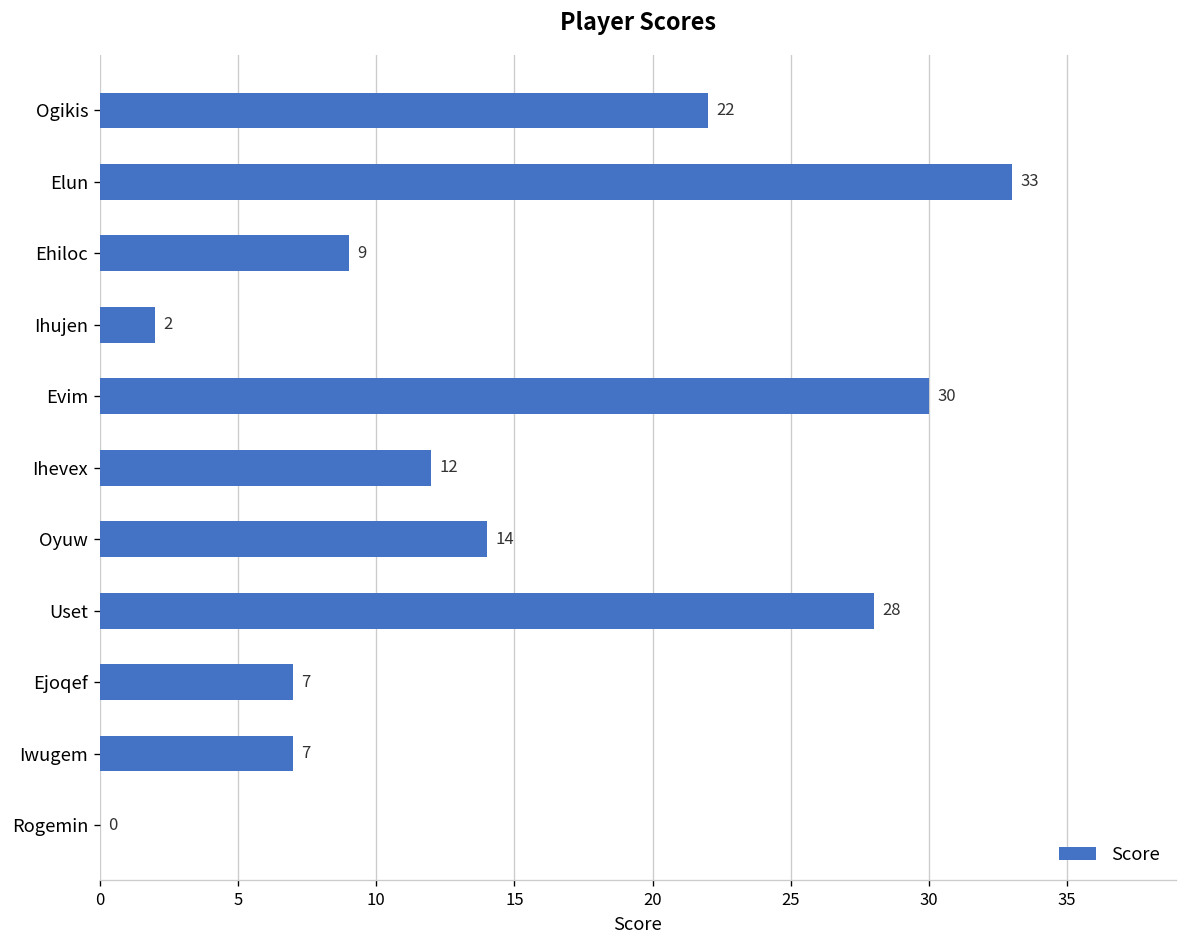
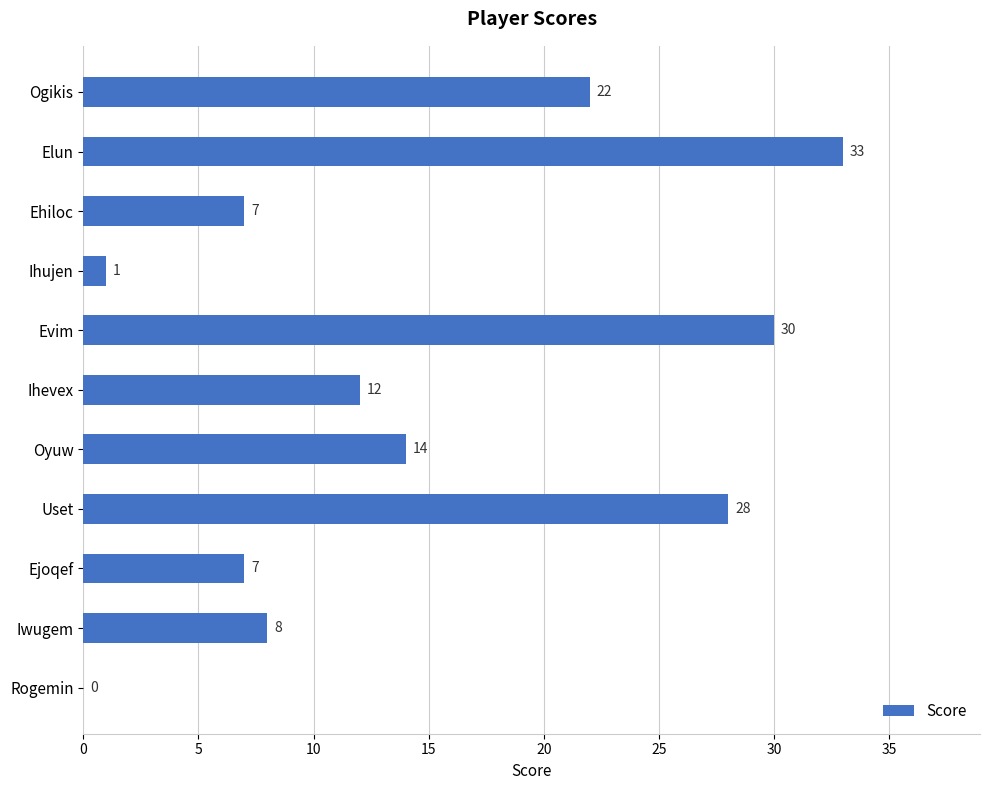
Ehiloc: 9 -> 7
Ihujen: 2 -> 1
Iwugem: 7 -> 8
